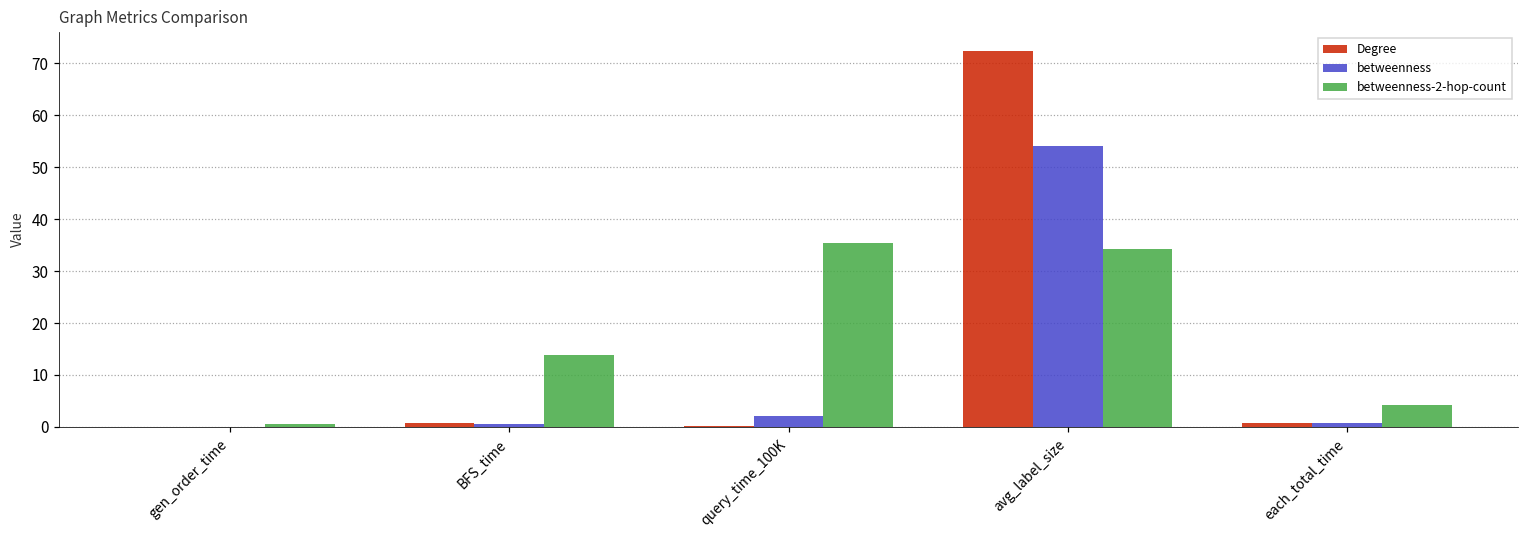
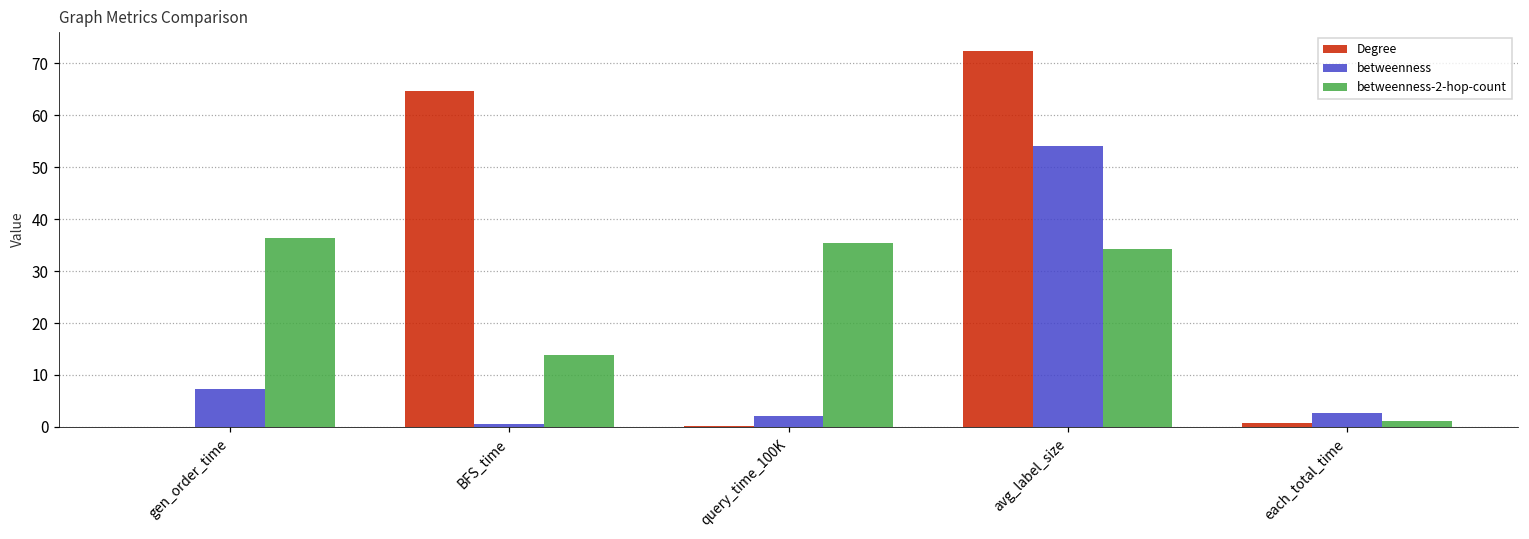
betweenness, gen_order_time: 0 -> 7
betweenness-2-hop-count, gen_order_time: 1 -> 36
Degree, BFS_time: 1 -> 65
betweenness, each_total_time: 1 -> 3
betweenness-2-hop-count, each_total_time: 4 -> 1
